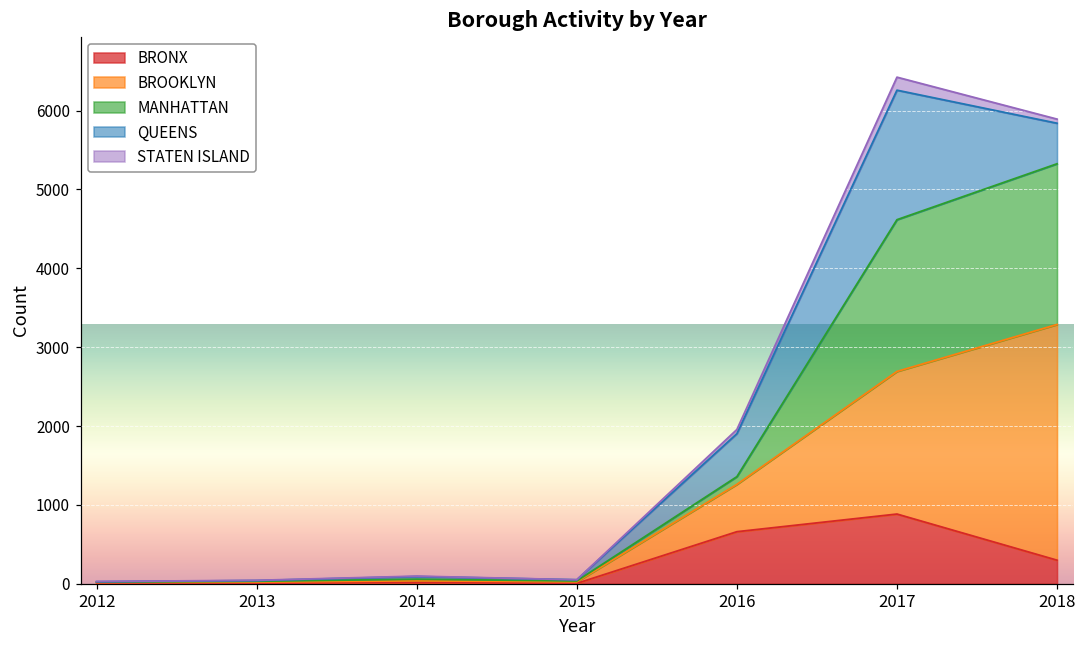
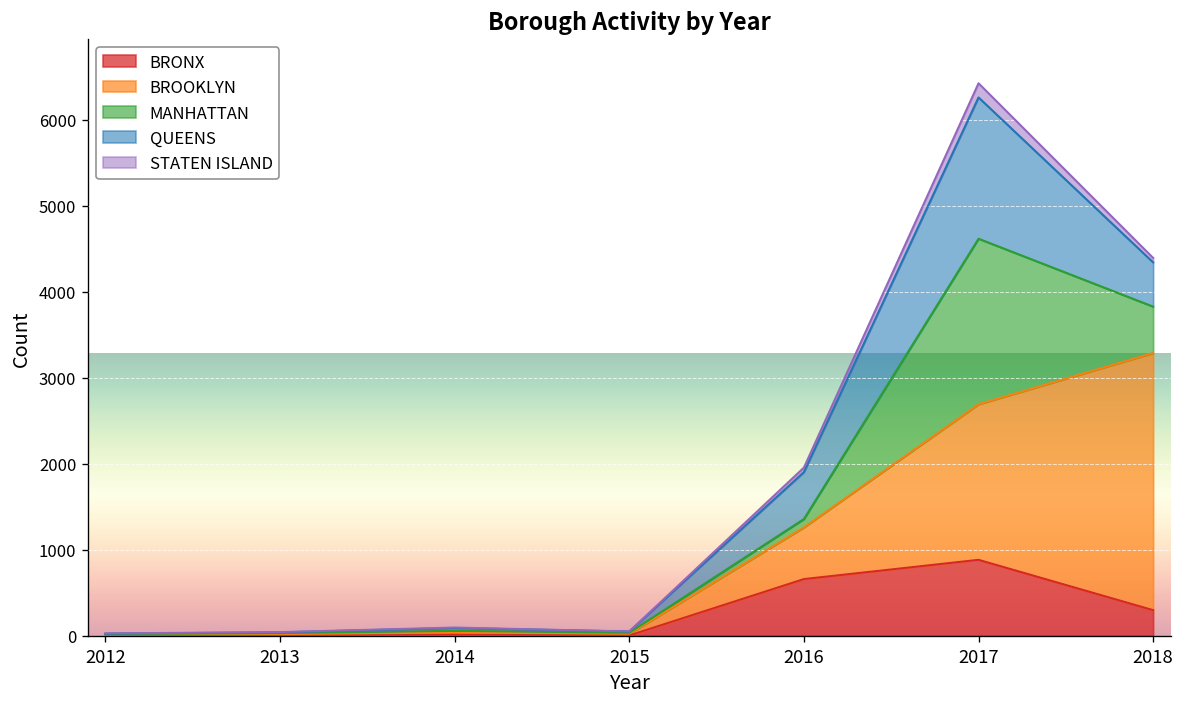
MANHATTAN, 2018: 2000 -> 500
